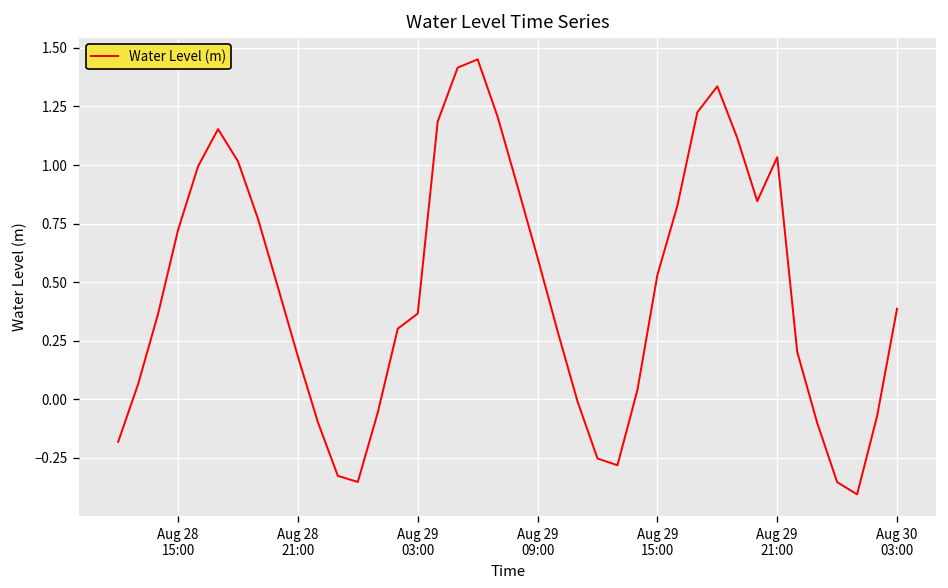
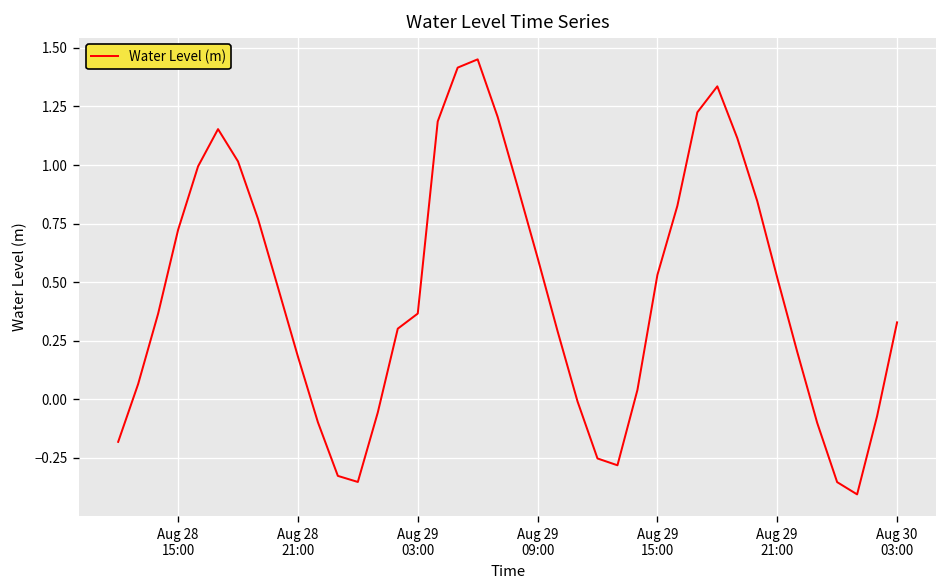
Aug 29 21:00: 1.03 -> 0.52
Aug 30 03:00: 0.39 -> 0.33
